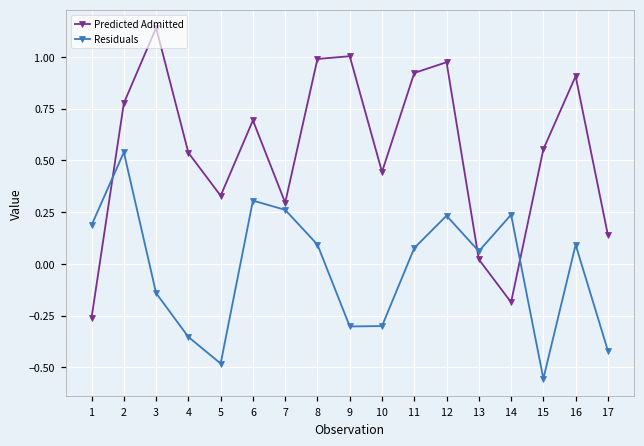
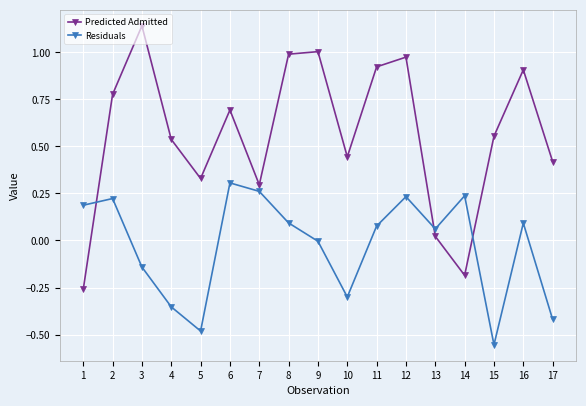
Residuals, 2: 0.54 -> 0.22
Residuals, 9: -0.30 -> 0.00
Predicted Admitted, 17: 0.14 -> 0.42
